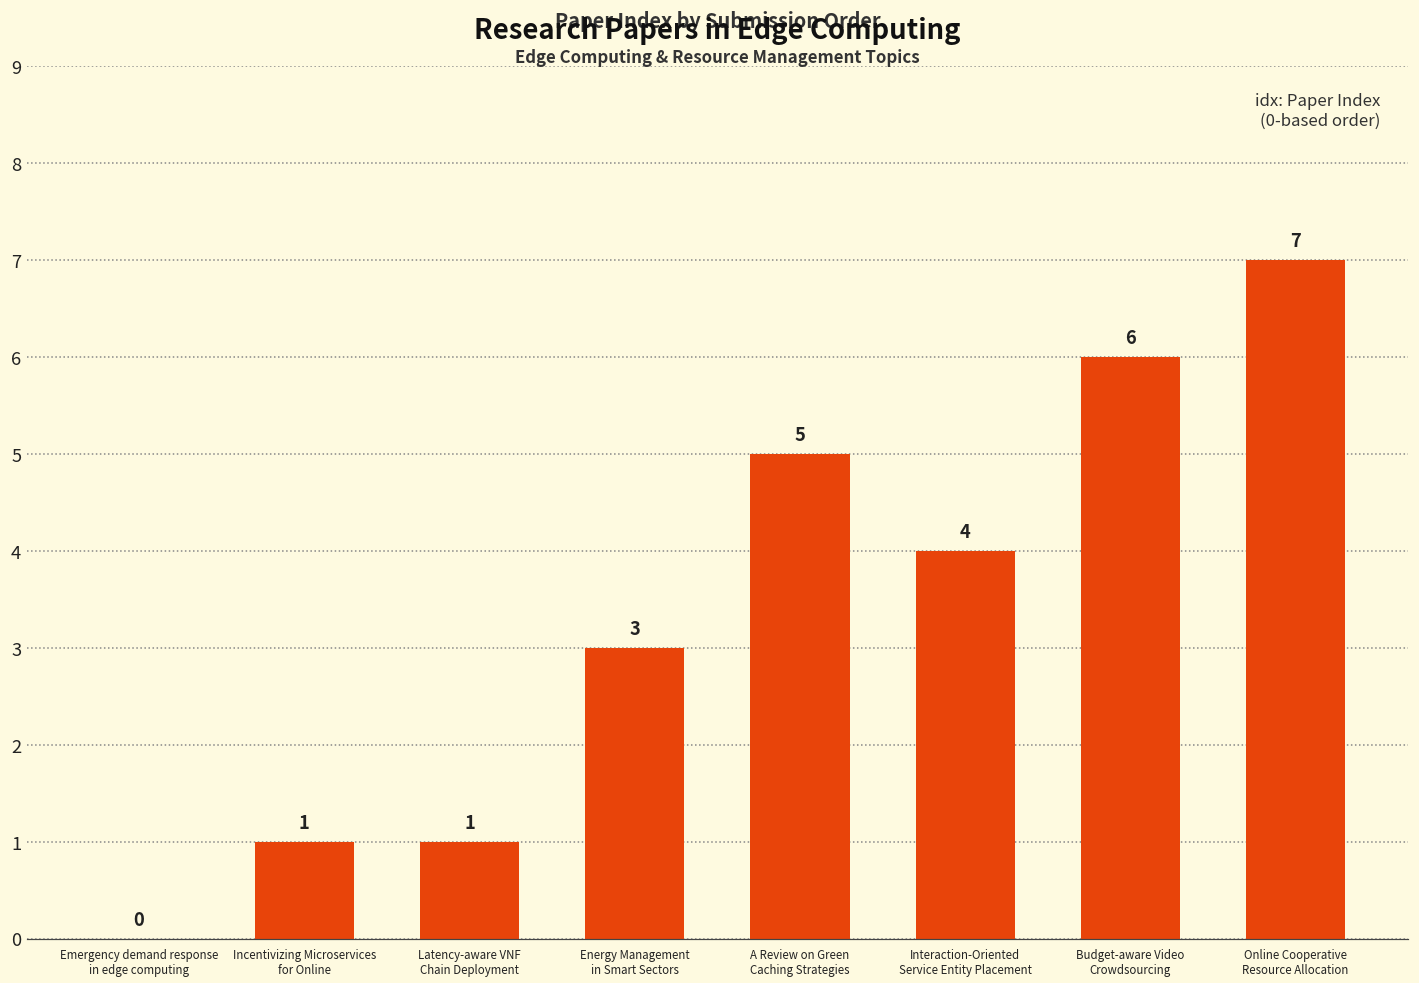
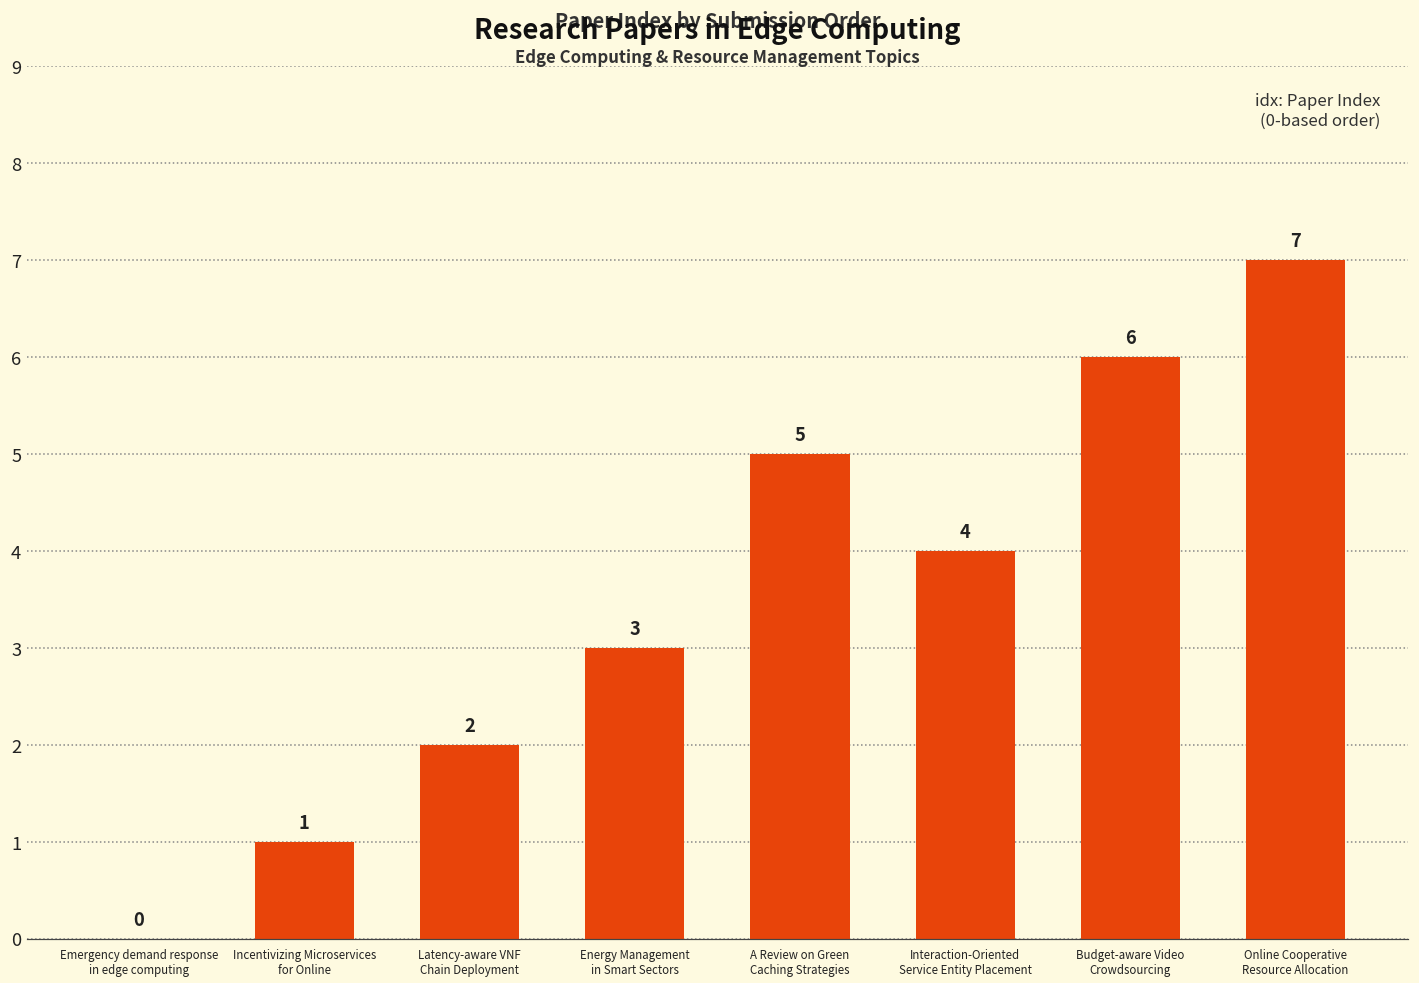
Latency-aware VNF Chain Deployment: 1 -> 2
